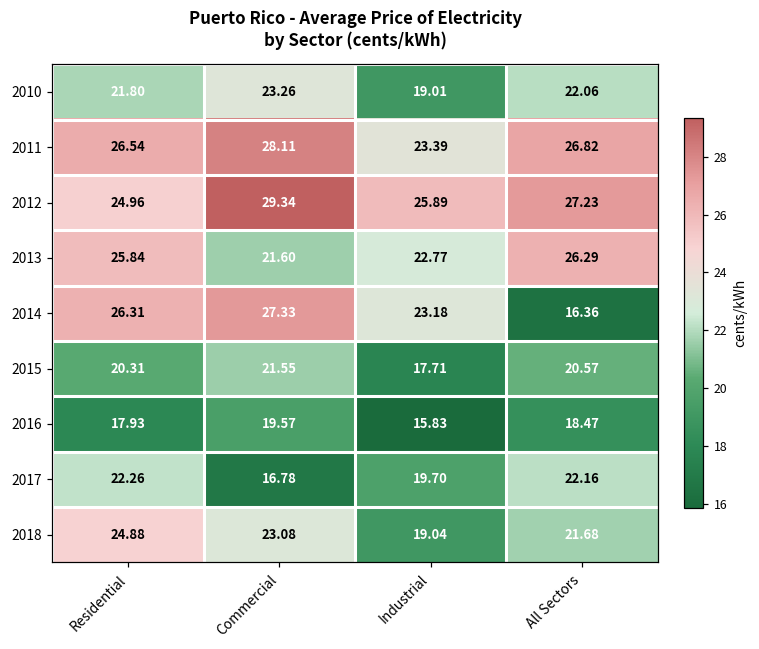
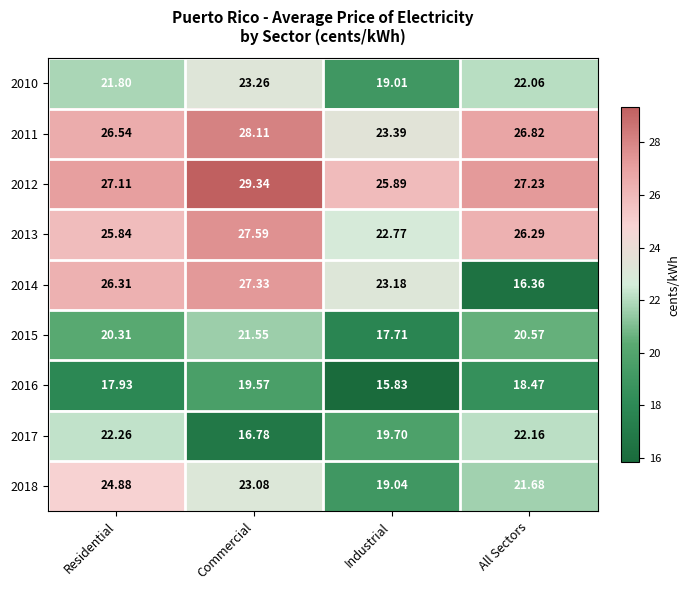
2012, Residential: 24.96 -> 27.11
2013, Commercial: 21.60 -> 27.59
